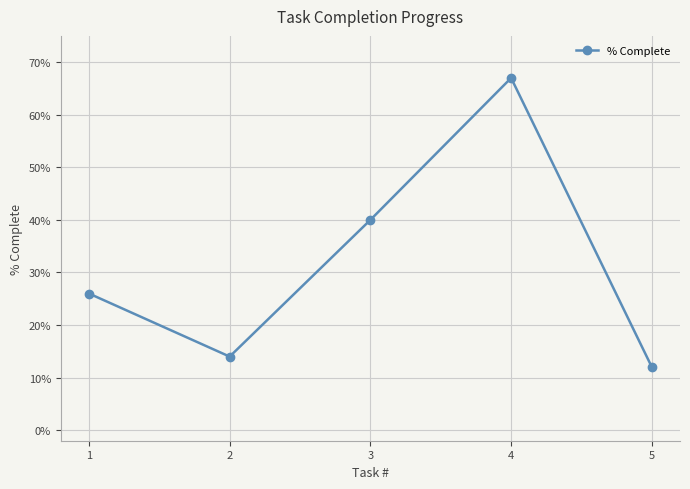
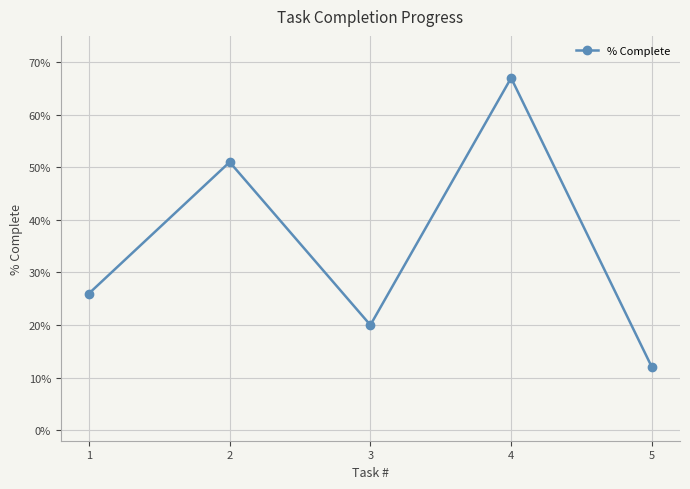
2: 14% -> 51%
3: 40% -> 20%
